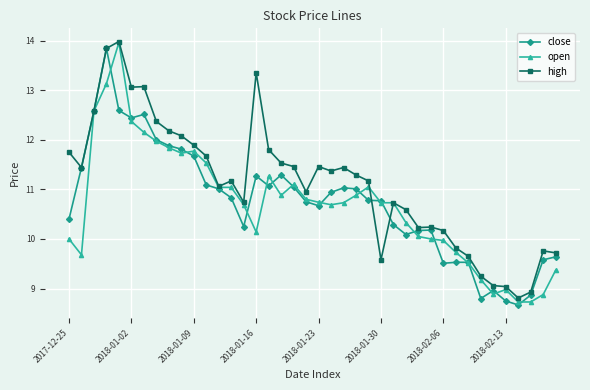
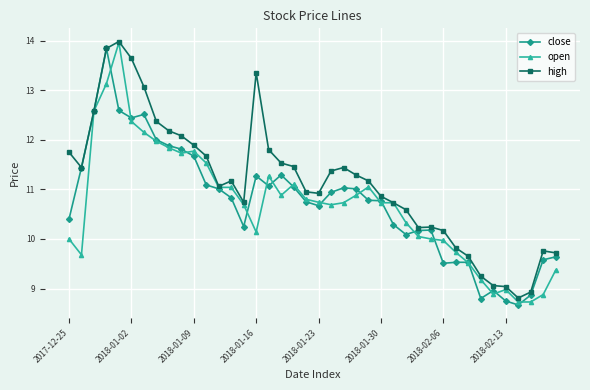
high, 2018-01-02: 13.1 -> 13.6
high, 2018-01-23: 11.5 -> 10.9
high, 2018-01-30: 9.6 -> 10.9
